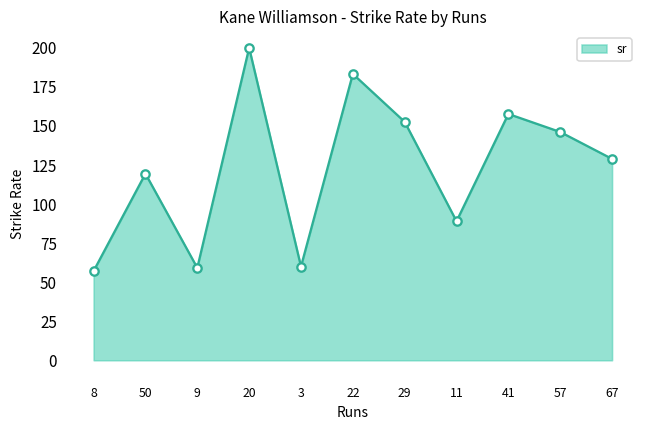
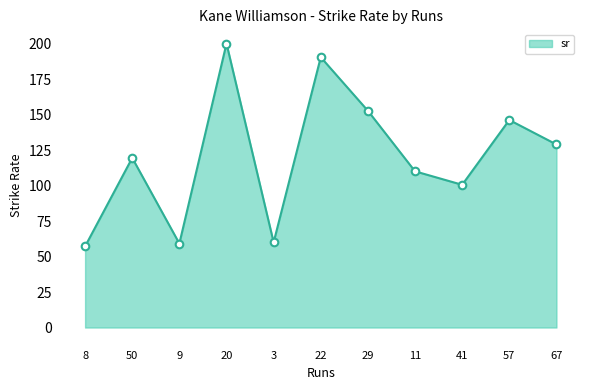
22: 183 -> 190
11: 89 -> 110
41: 158 -> 101
